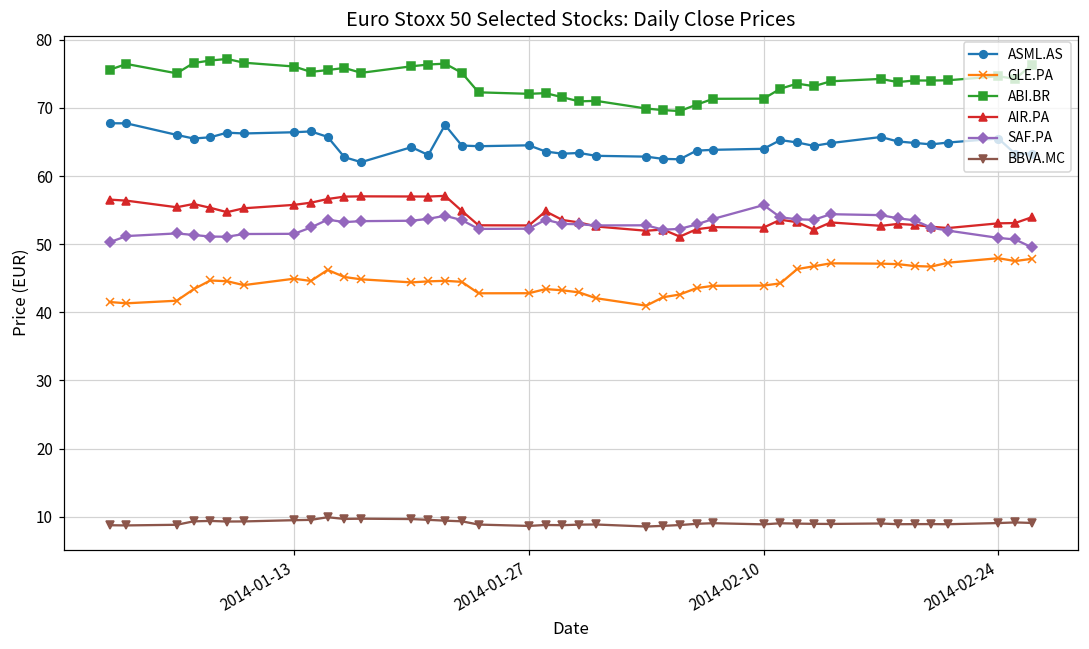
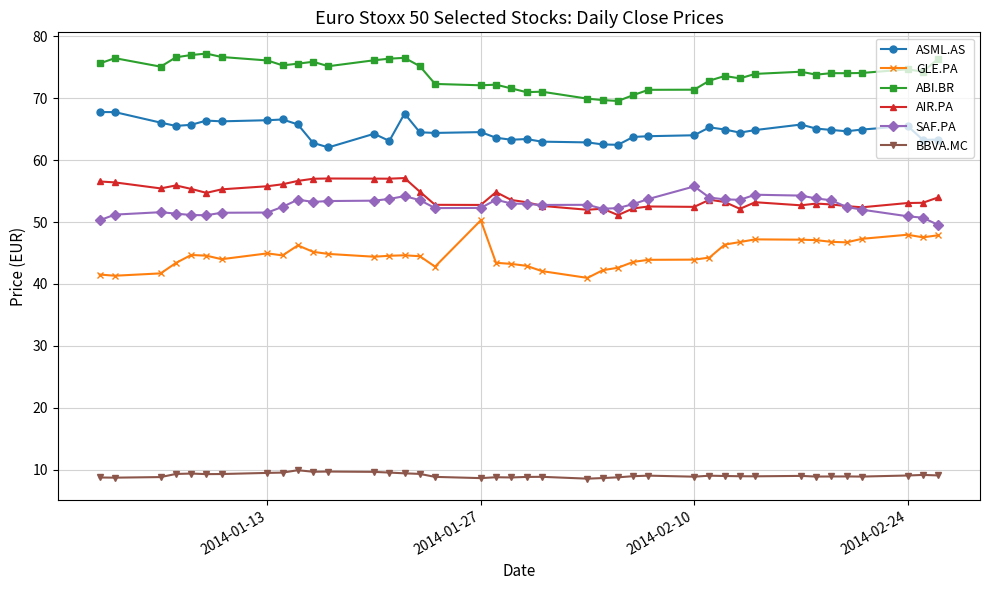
GLE.PA, 2014-01-27: 43 -> 50
